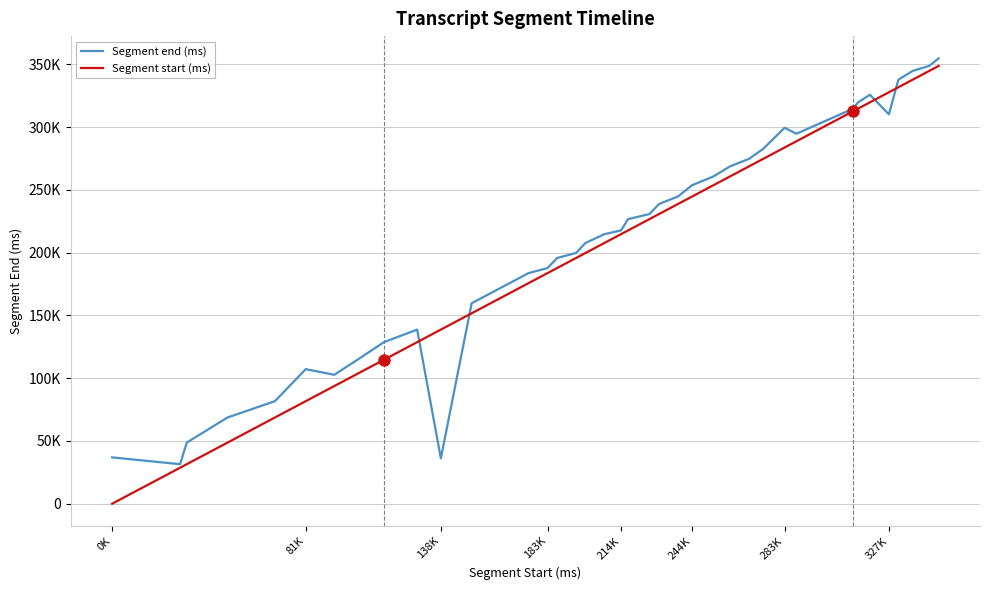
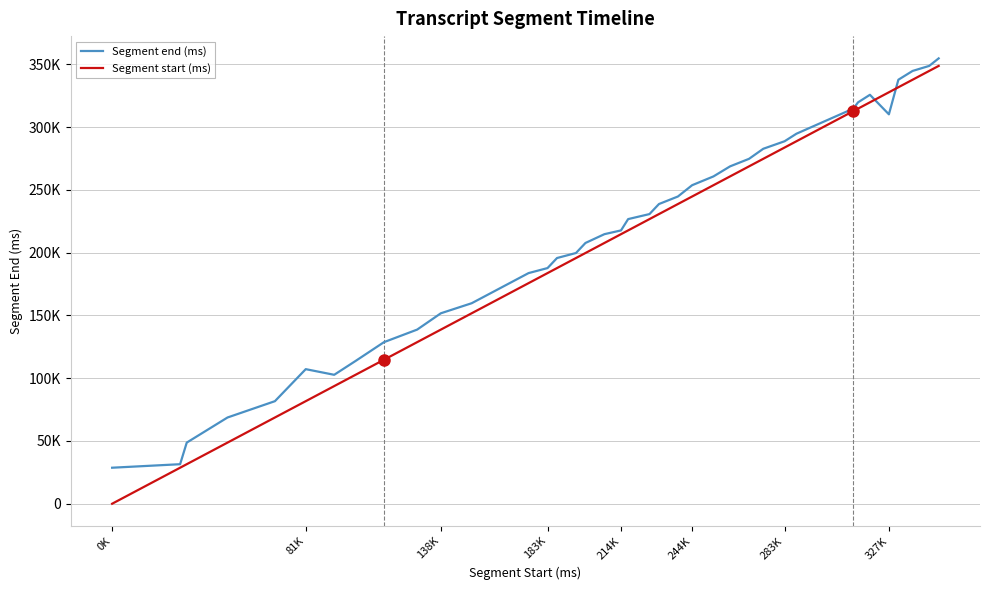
Segment end (ms), 0K: 37000 -> 29000
Segment end (ms), 138K: 36000 -> 152000
Segment end (ms), 283K: 299000 -> 289000
